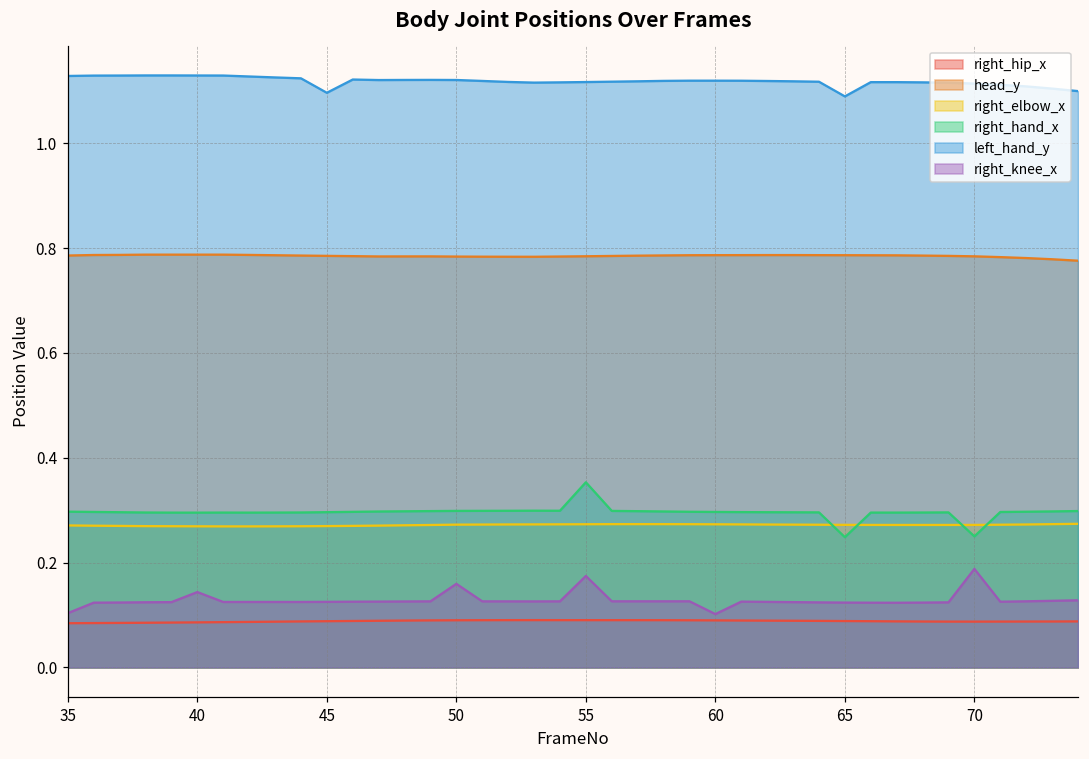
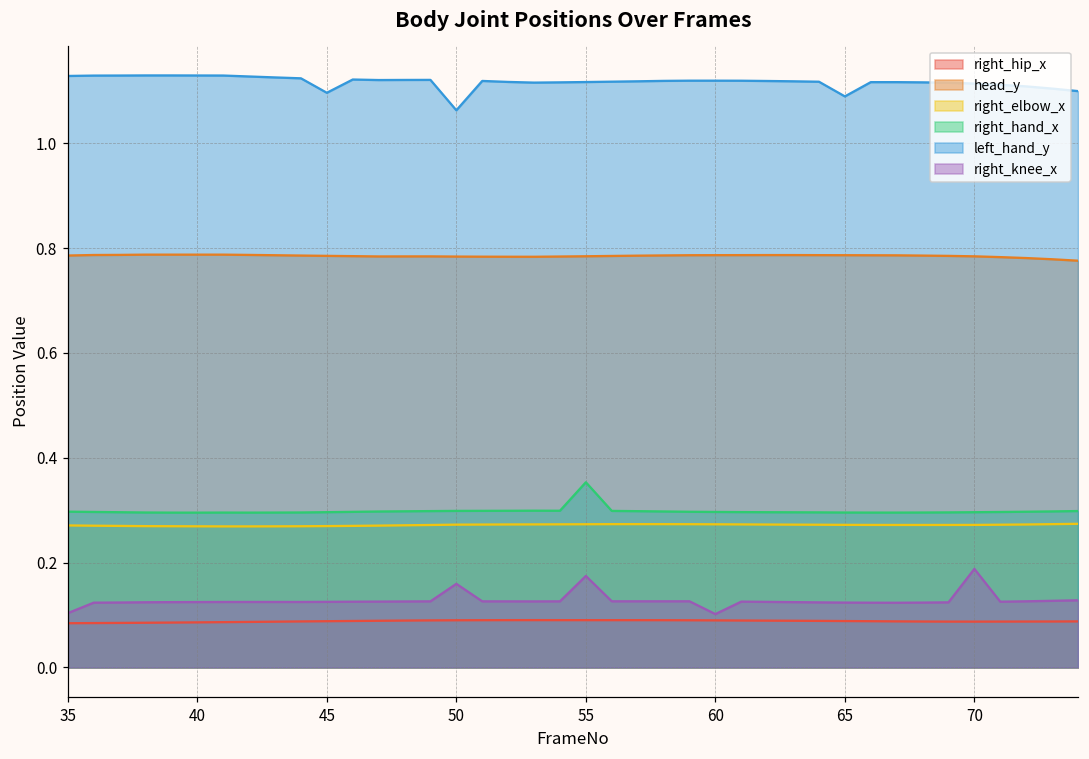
right_knee_x, 40: 0.14 -> 0.12
left_hand_y, 50: 1.12 -> 1.06
right_hand_x, 65: 0.25 -> 0.30
right_hand_x, 70: 0.25 -> 0.30
